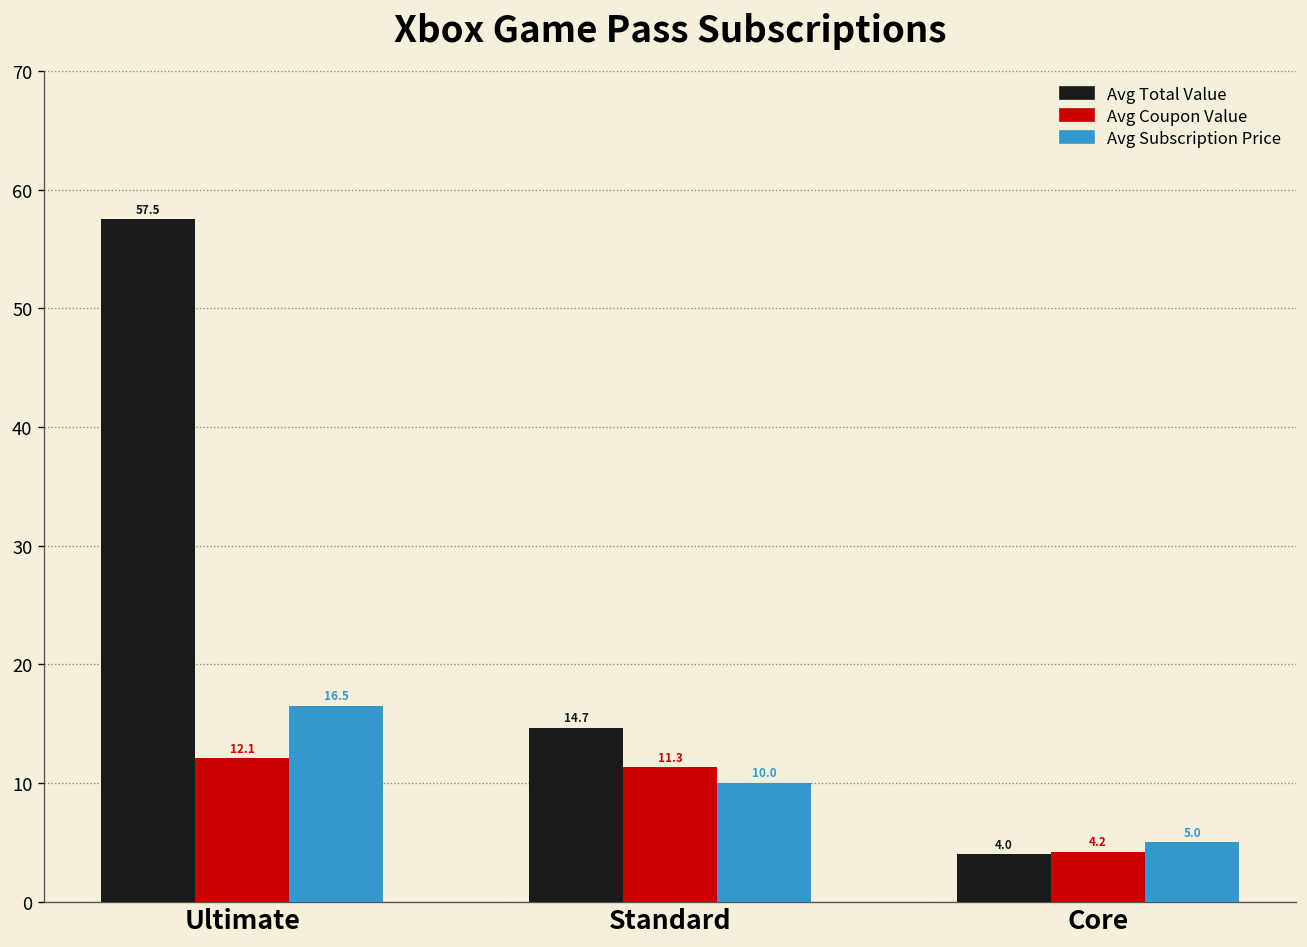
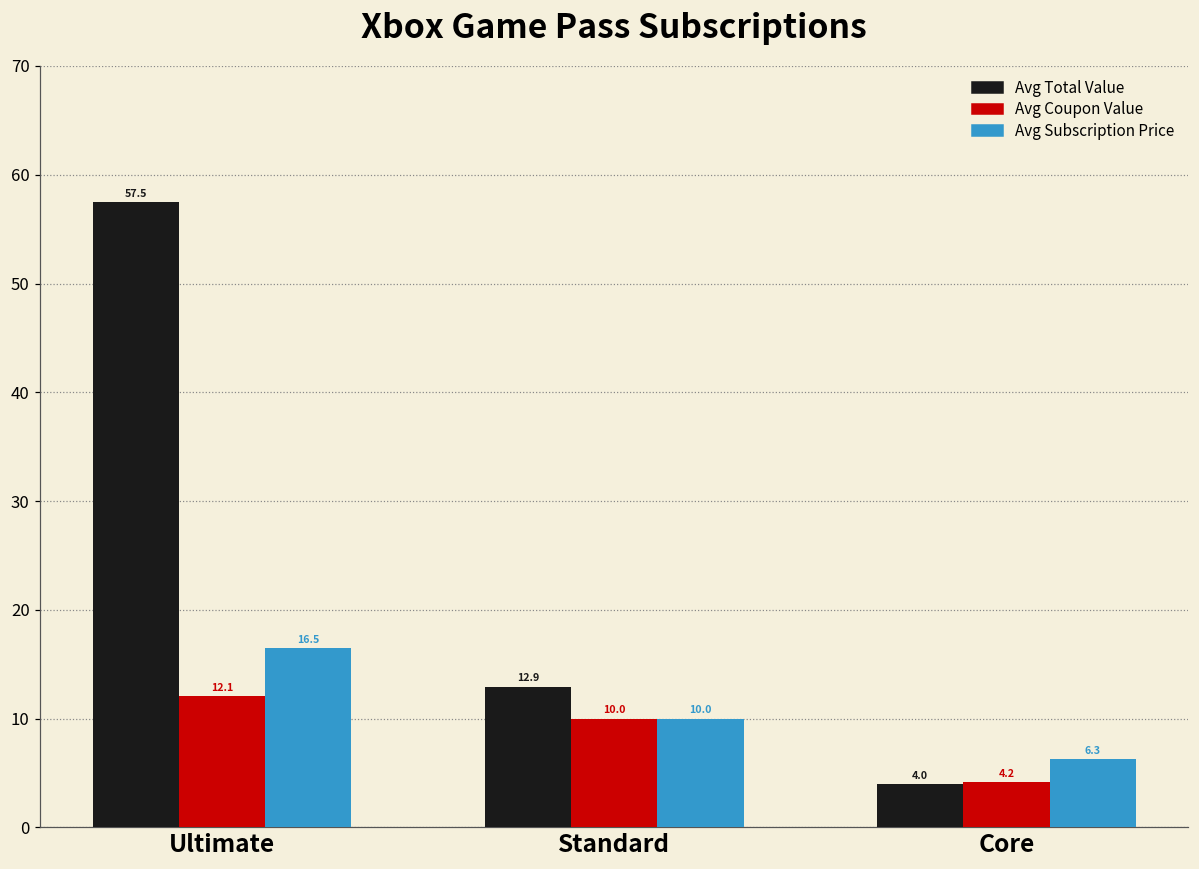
Avg Total Value, Standard: 14.7 -> 12.9
Avg Coupon Value, Standard: 11.3 -> 10.0
Avg Subscription Price, Core: 5.0 -> 6.3
